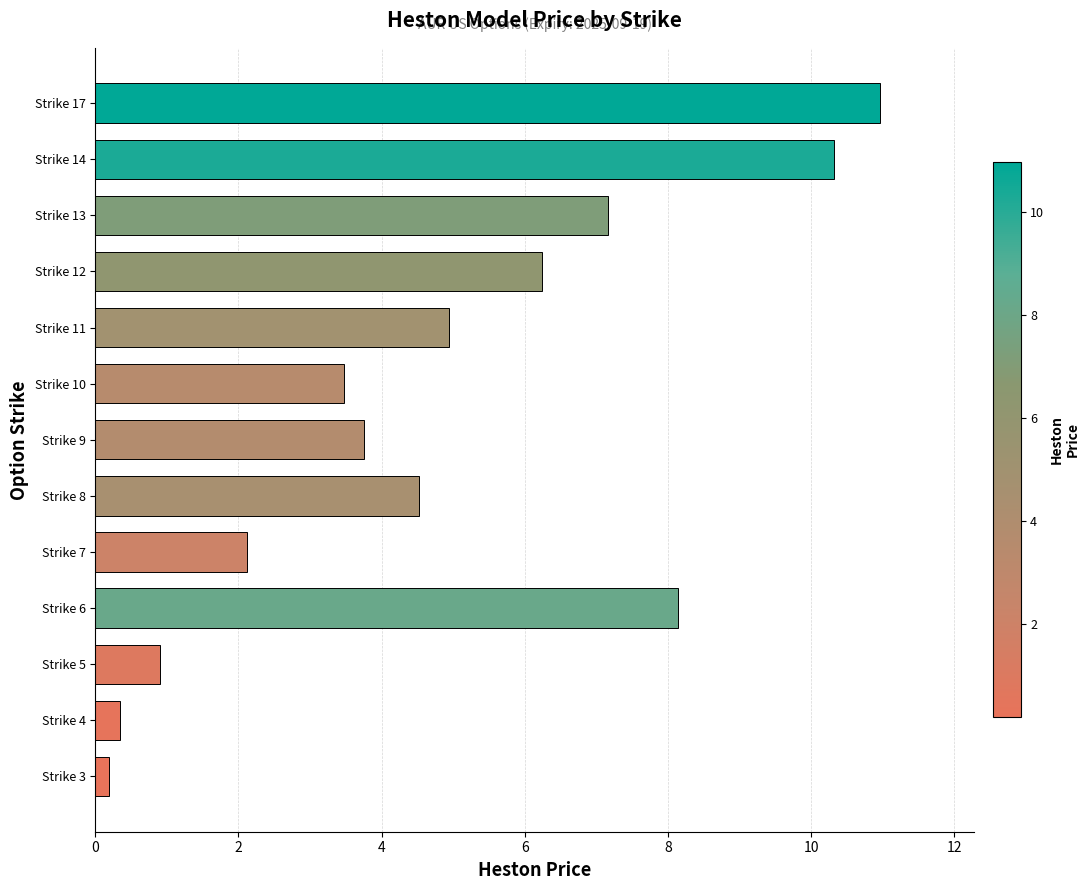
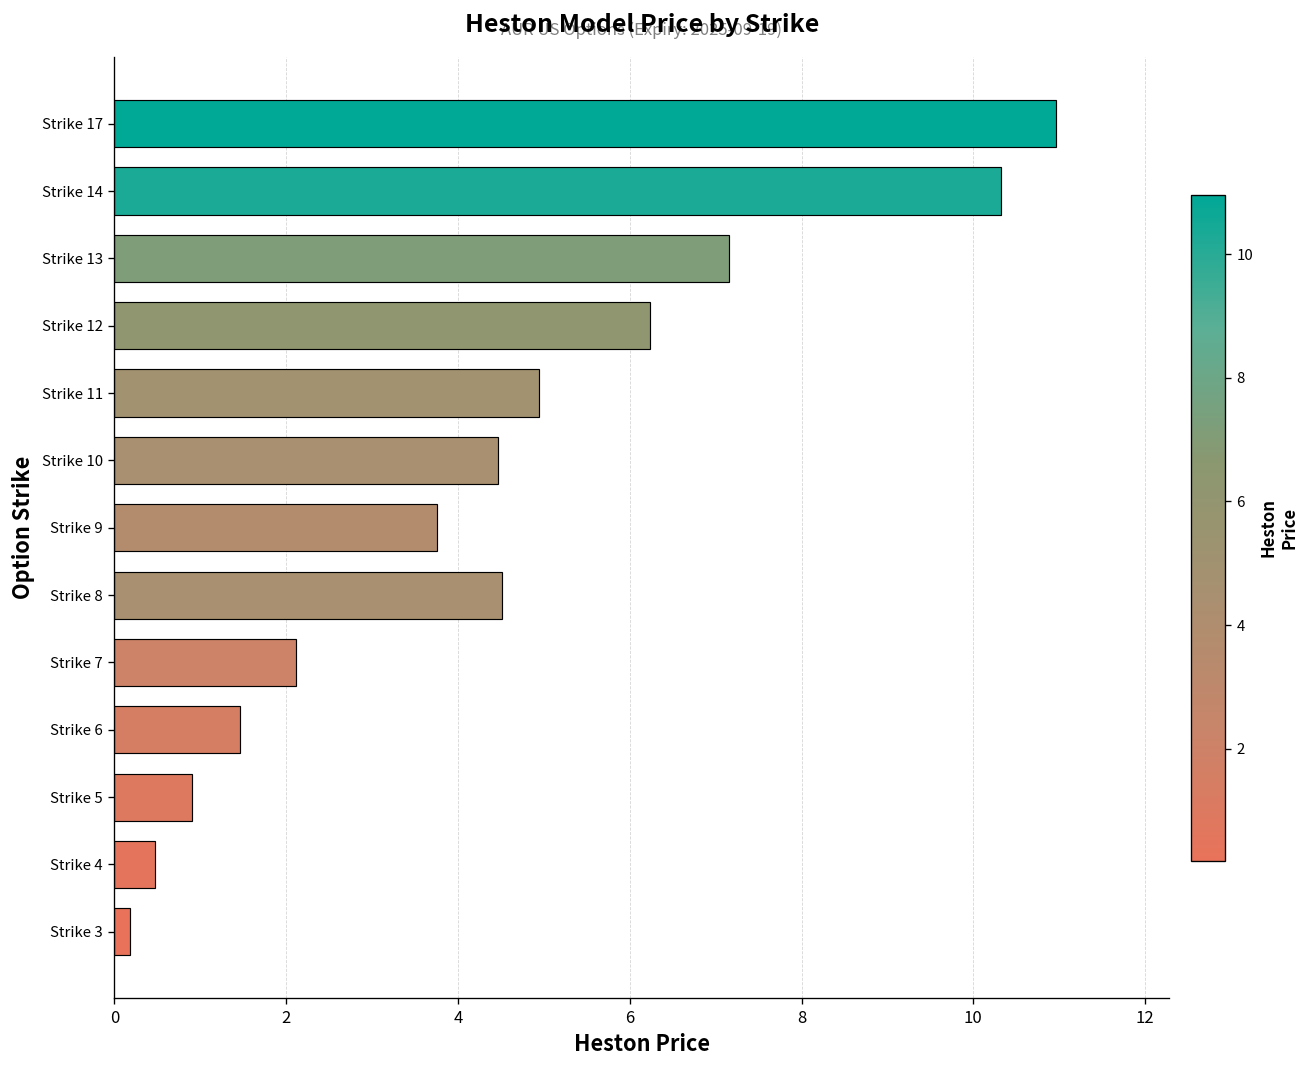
Strike 10: 3.5 -> 4.5
Strike 6: 8.1 -> 1.5
Strike 4: 0.3 -> 0.5
